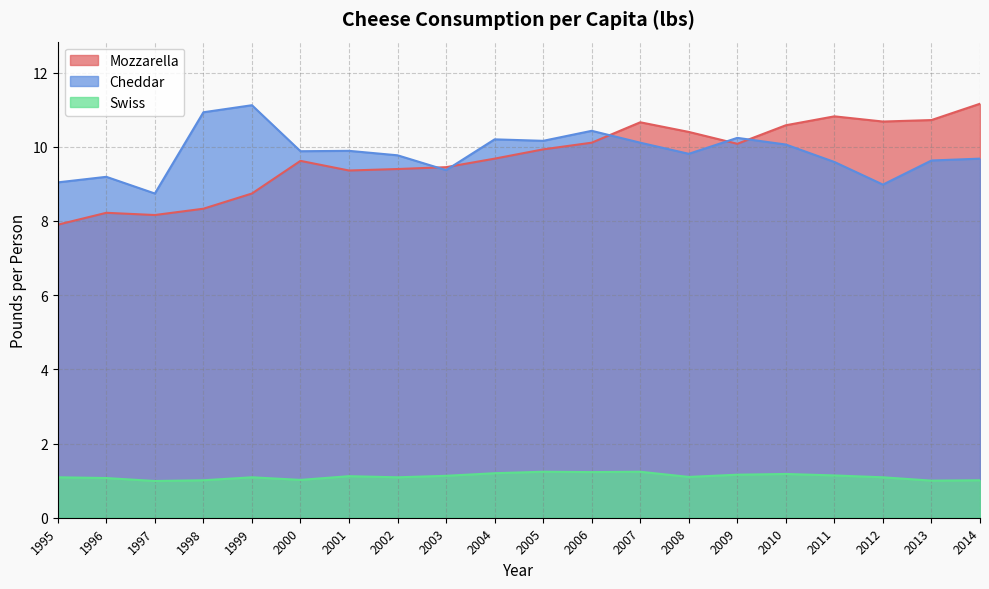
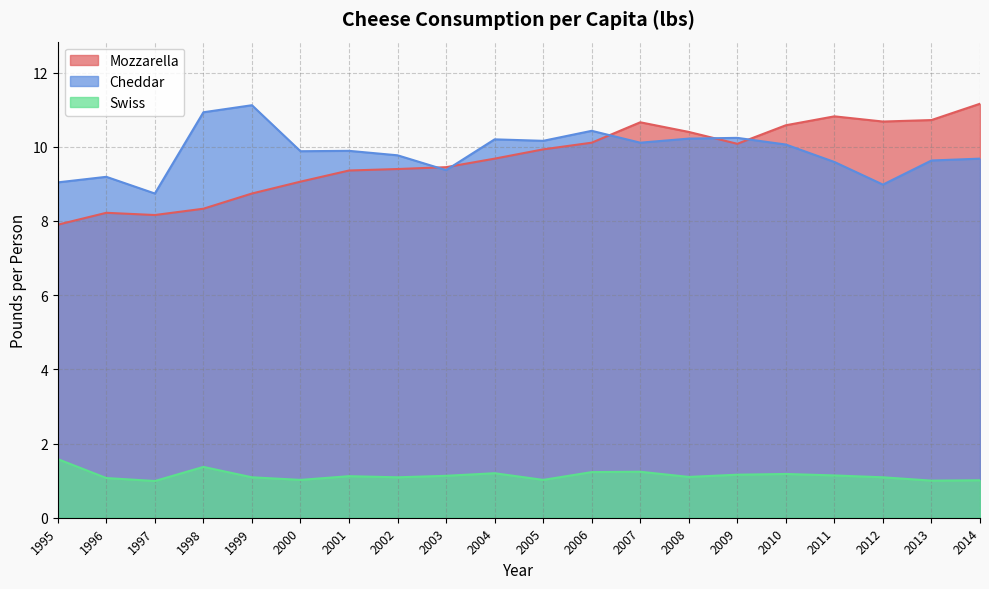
Swiss, 1995: 1.1 -> 1.6
Swiss, 1998: 1.0 -> 1.4
Mozzarella, 2000: 9.6 -> 9.1
Swiss, 2005: 1.2 -> 1.0
Cheddar, 2008: 9.8 -> 10.2
